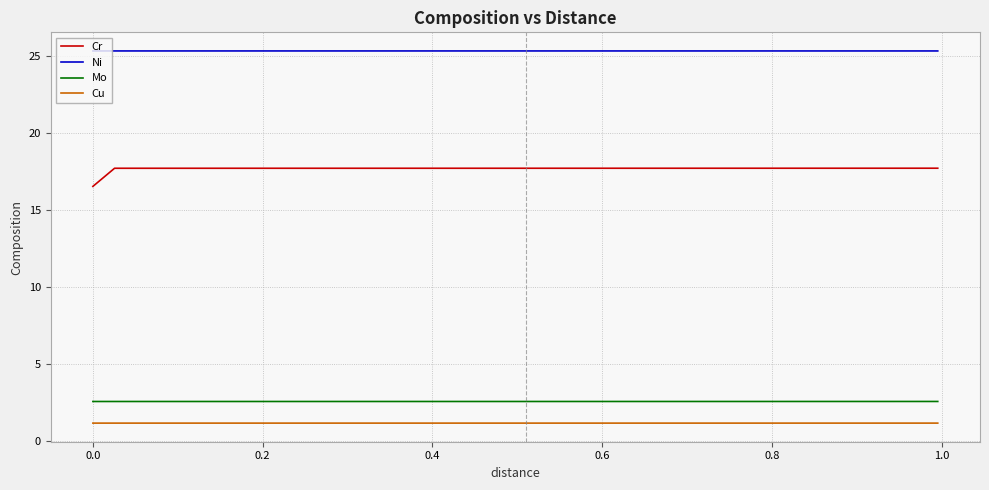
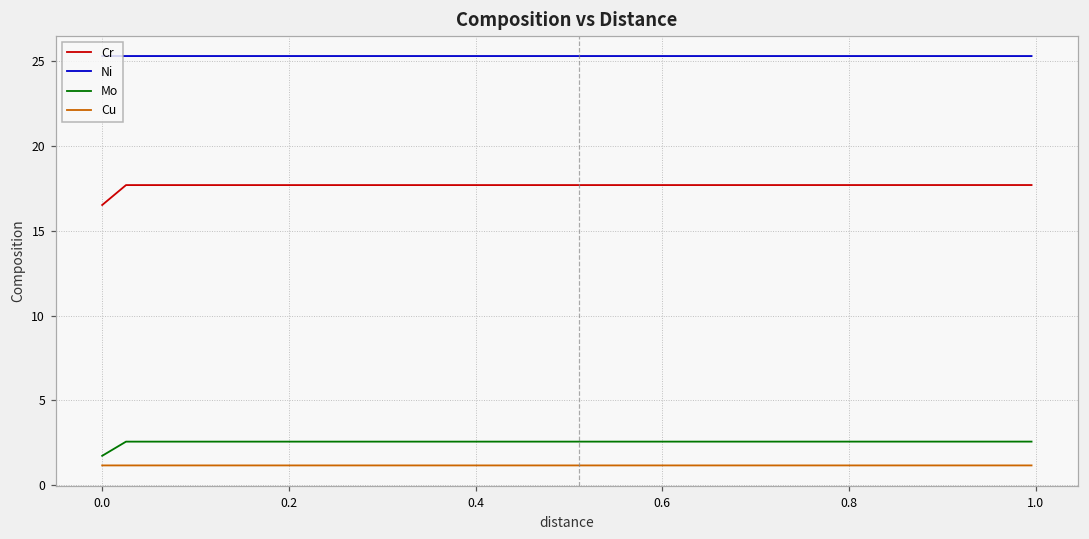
Mo, 0.0: 2.6 -> 1.7
